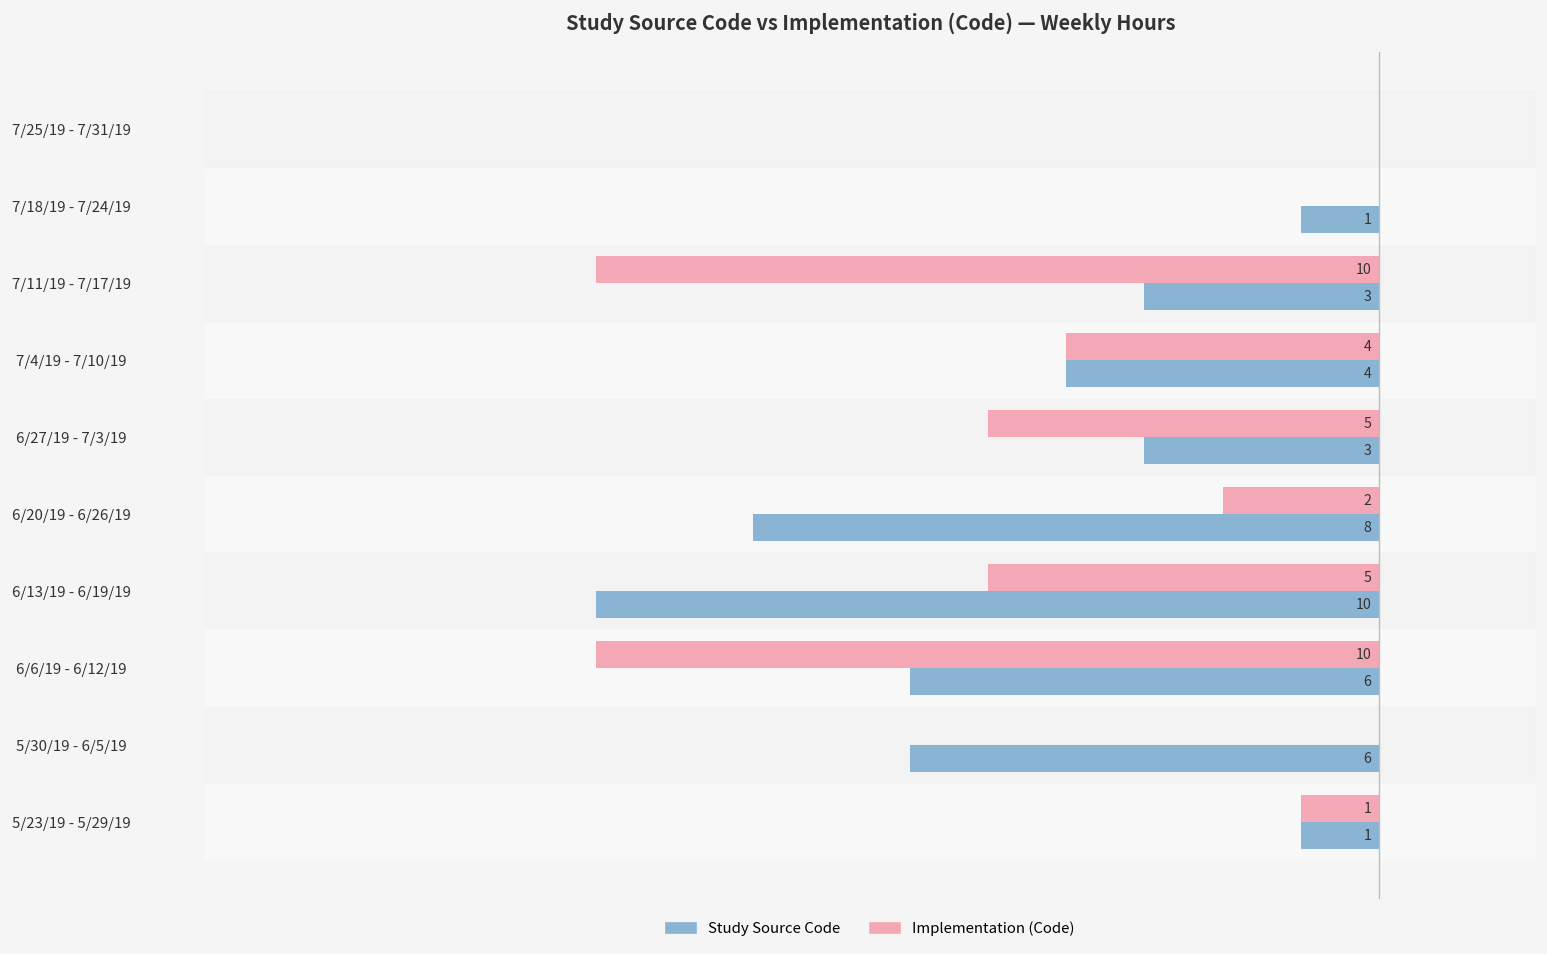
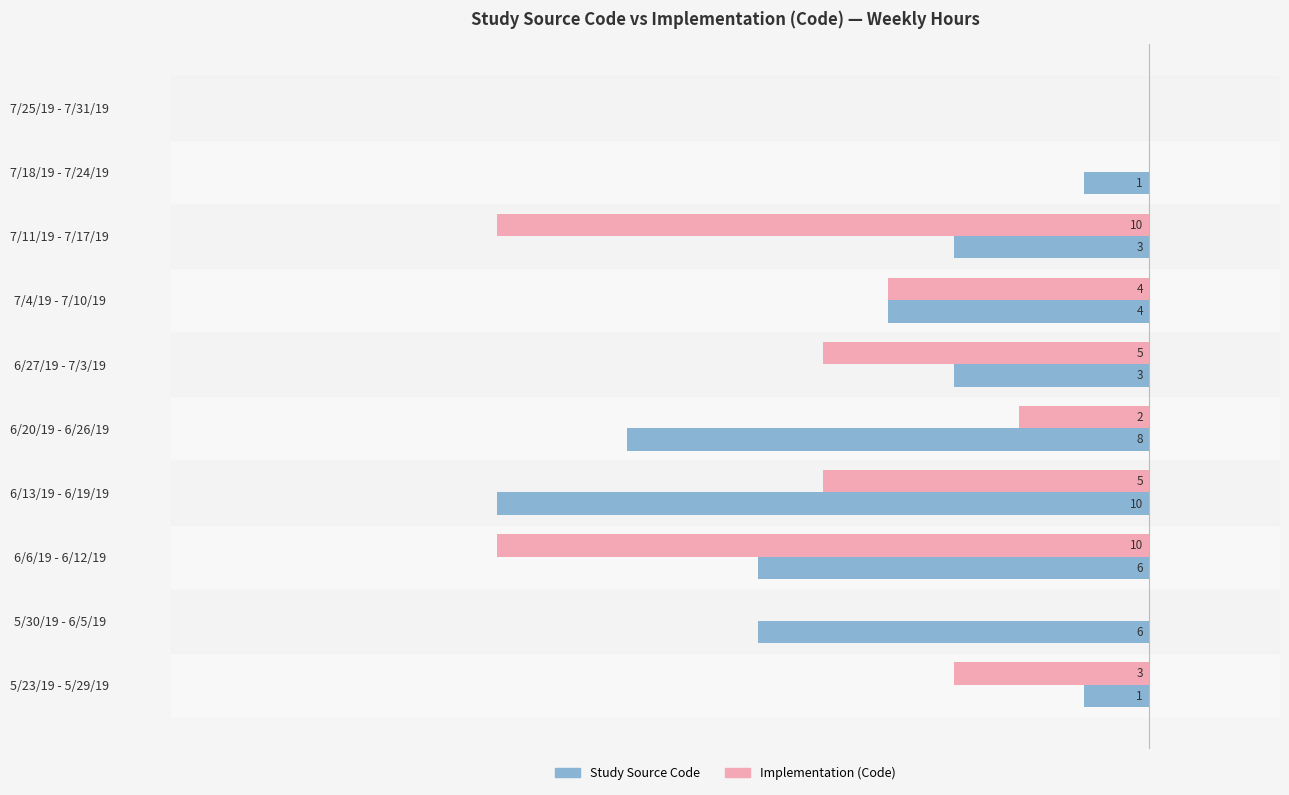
Implementation (Code), 5/23/19 - 5/29/19: 1 -> 3
